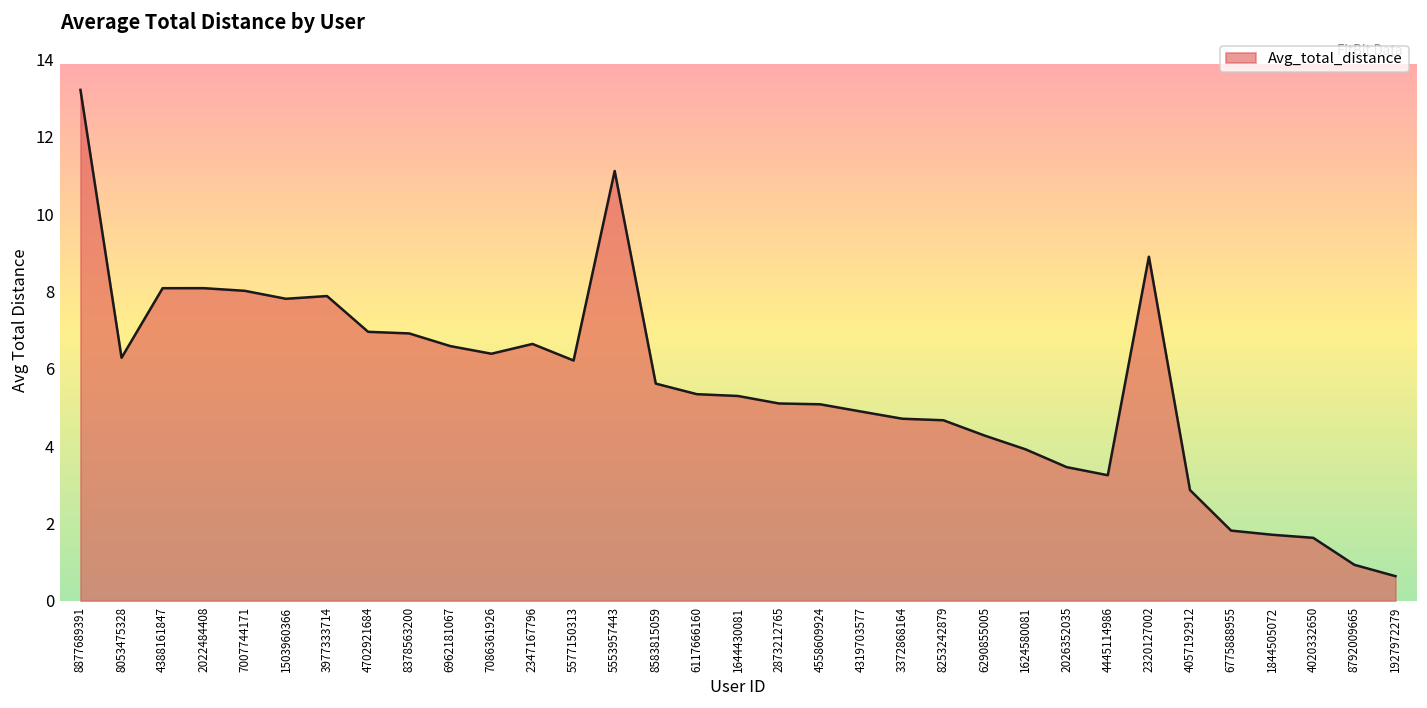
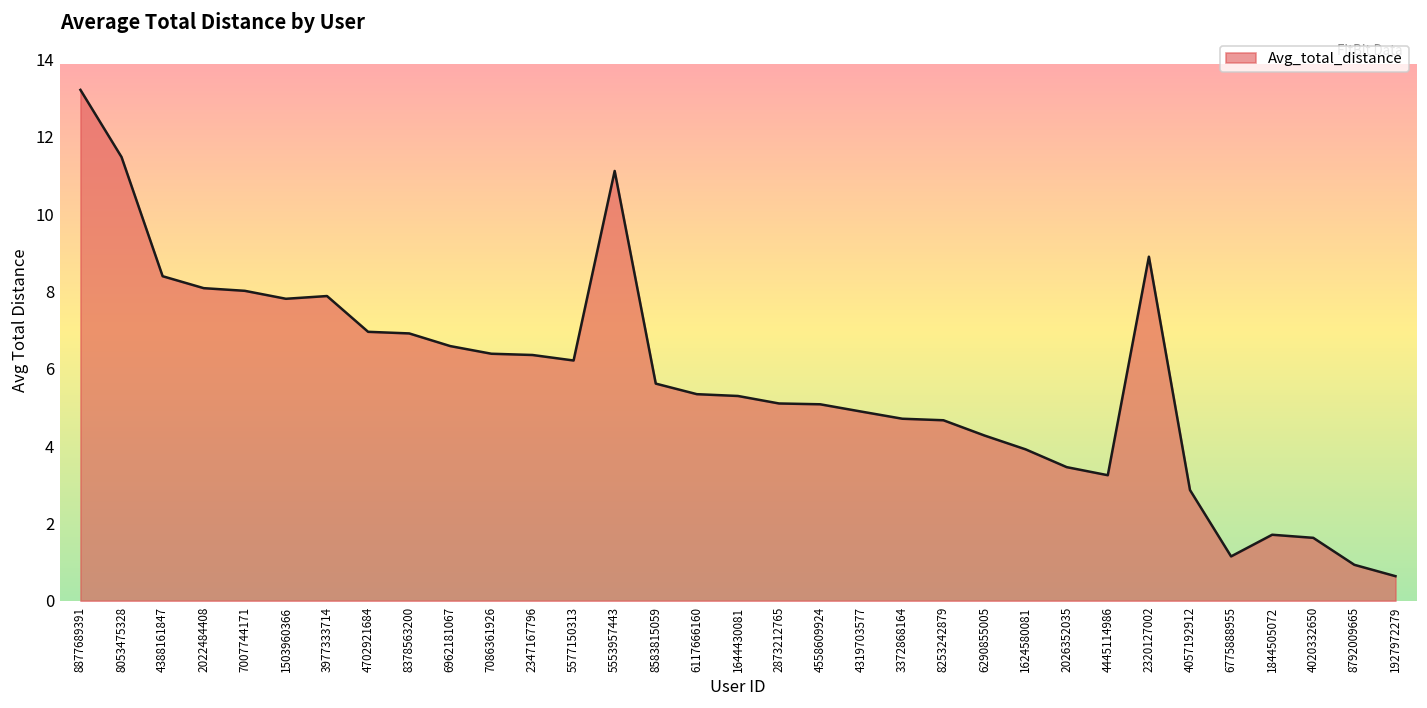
8053475328: 6.3 -> 11.5
4388161847: 8.1 -> 8.4
2347167796: 6.6 -> 6.4
6775888955: 1.8 -> 1.1
